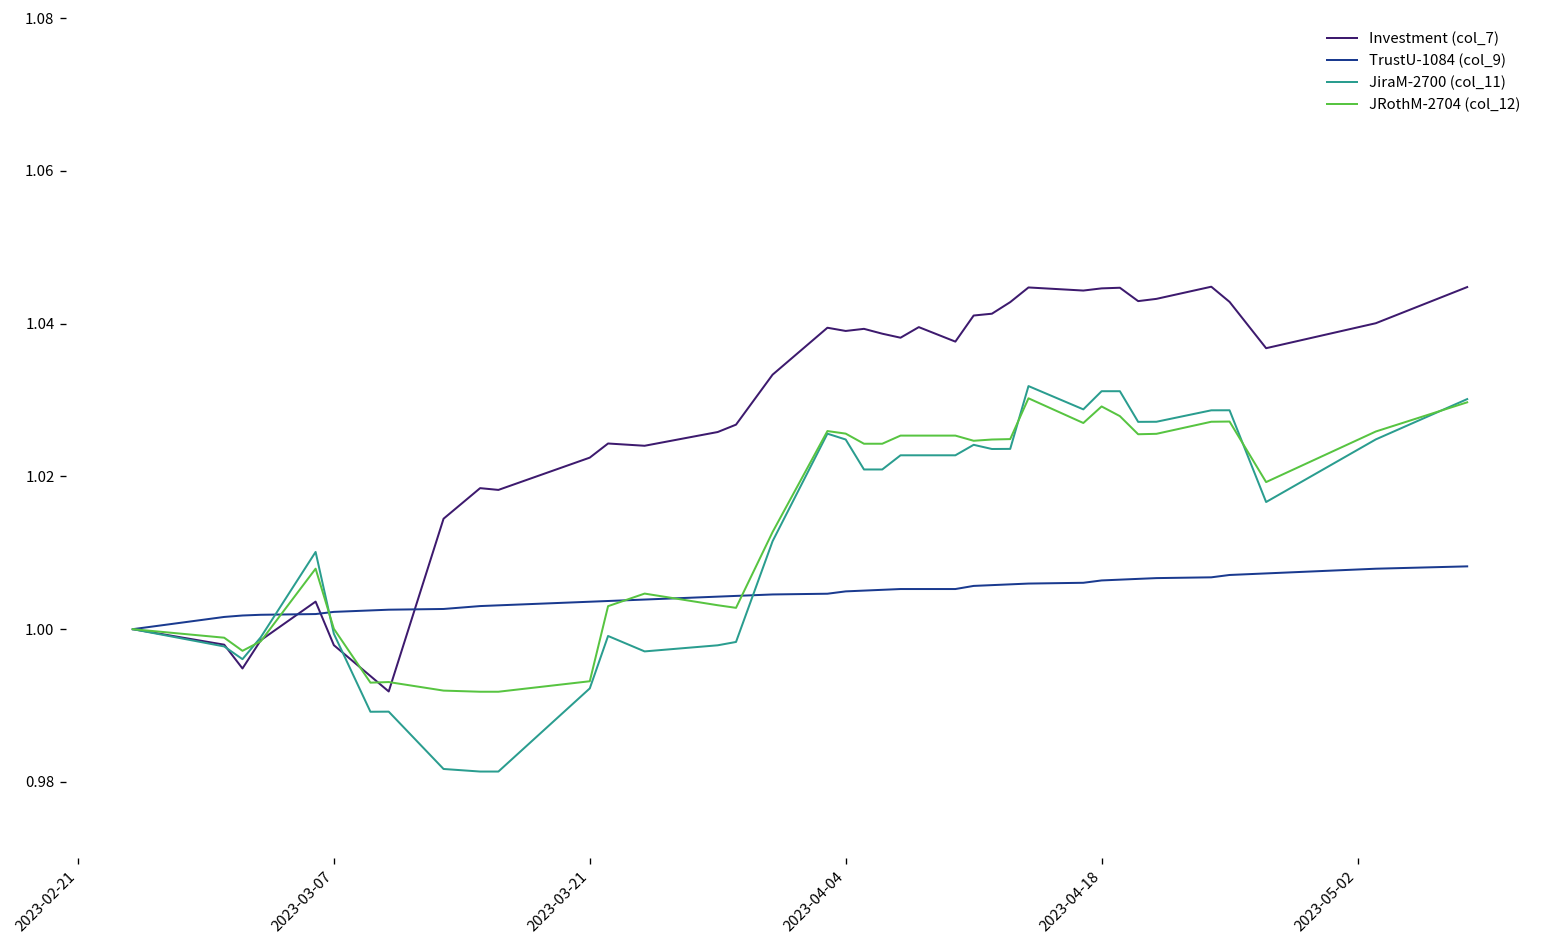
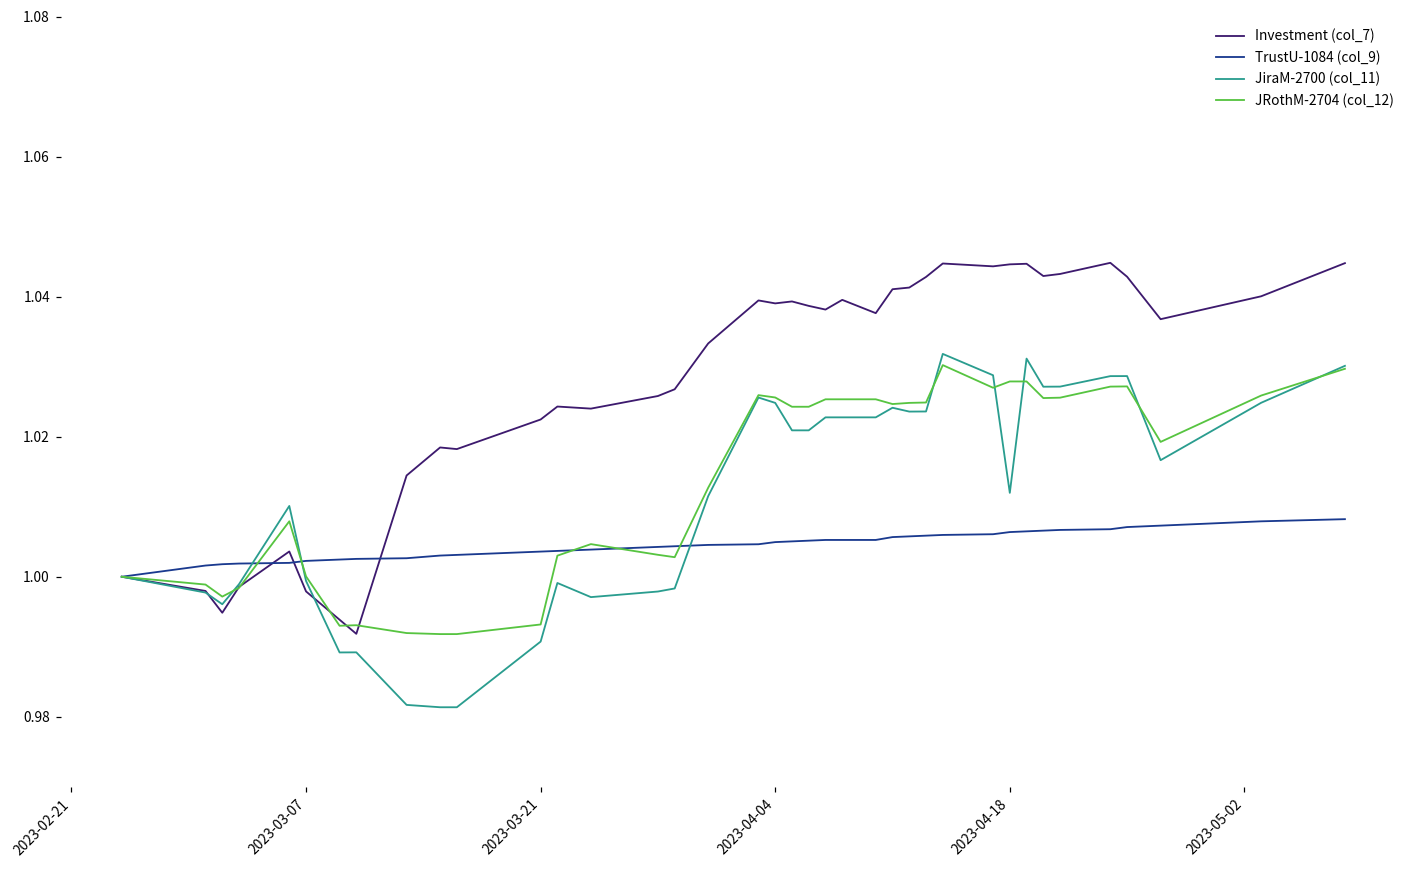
JiraM-2700 (col_11), 2023-03-21: 0.992 -> 0.991
JiraM-2700 (col_11), 2023-04-18: 1.031 -> 1.012
JRothM-2704 (col_12), 2023-04-18: 1.029 -> 1.028
